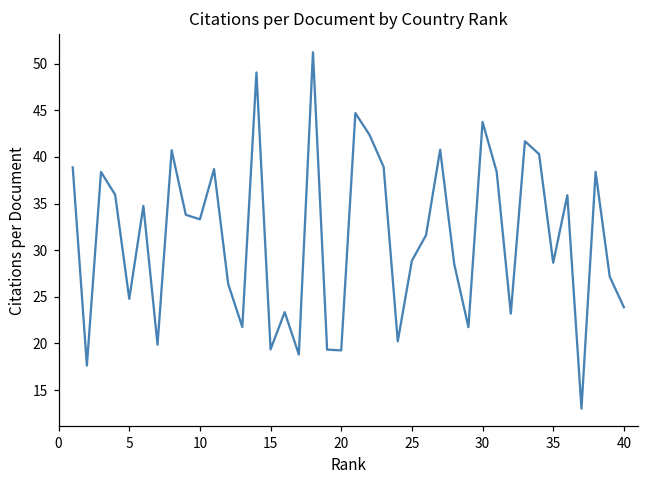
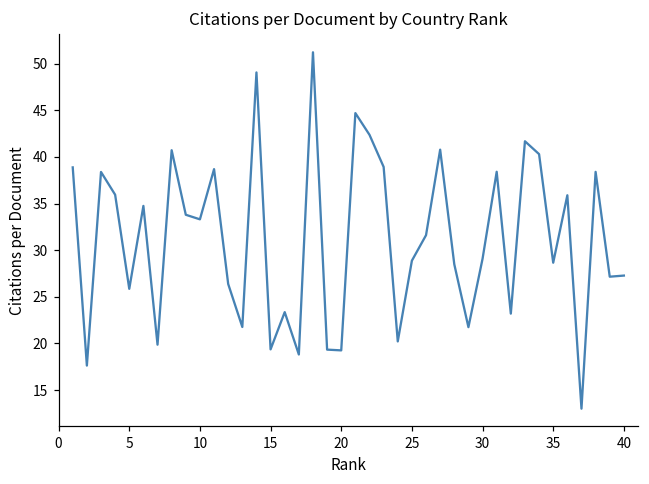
5: 25 -> 26
30: 44 -> 29
40: 24 -> 27
